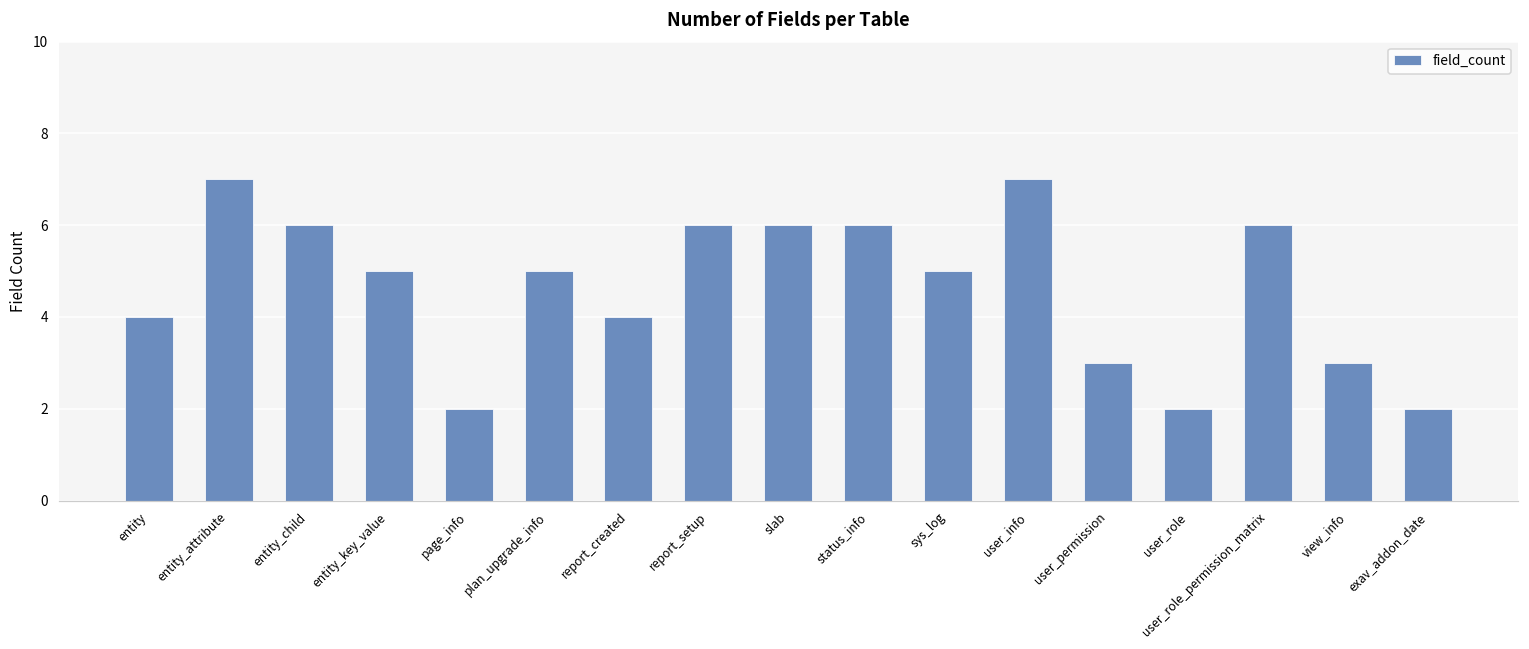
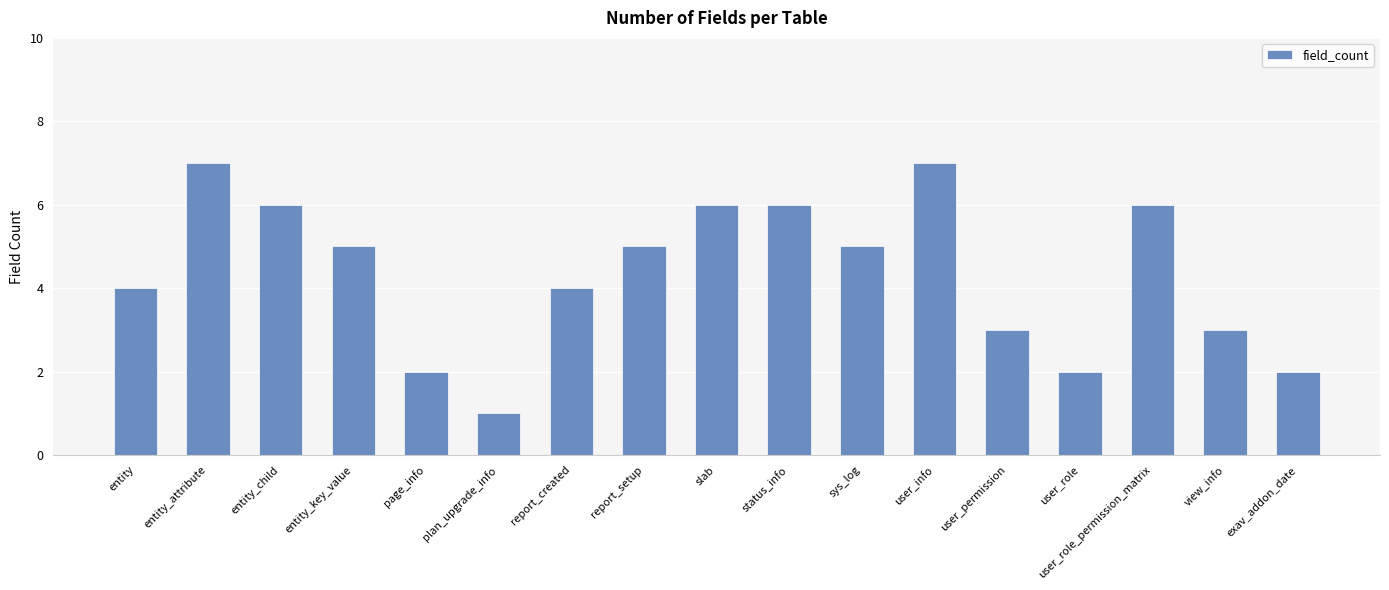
plan_upgrade_info: 5 -> 1
report_setup: 6 -> 5
